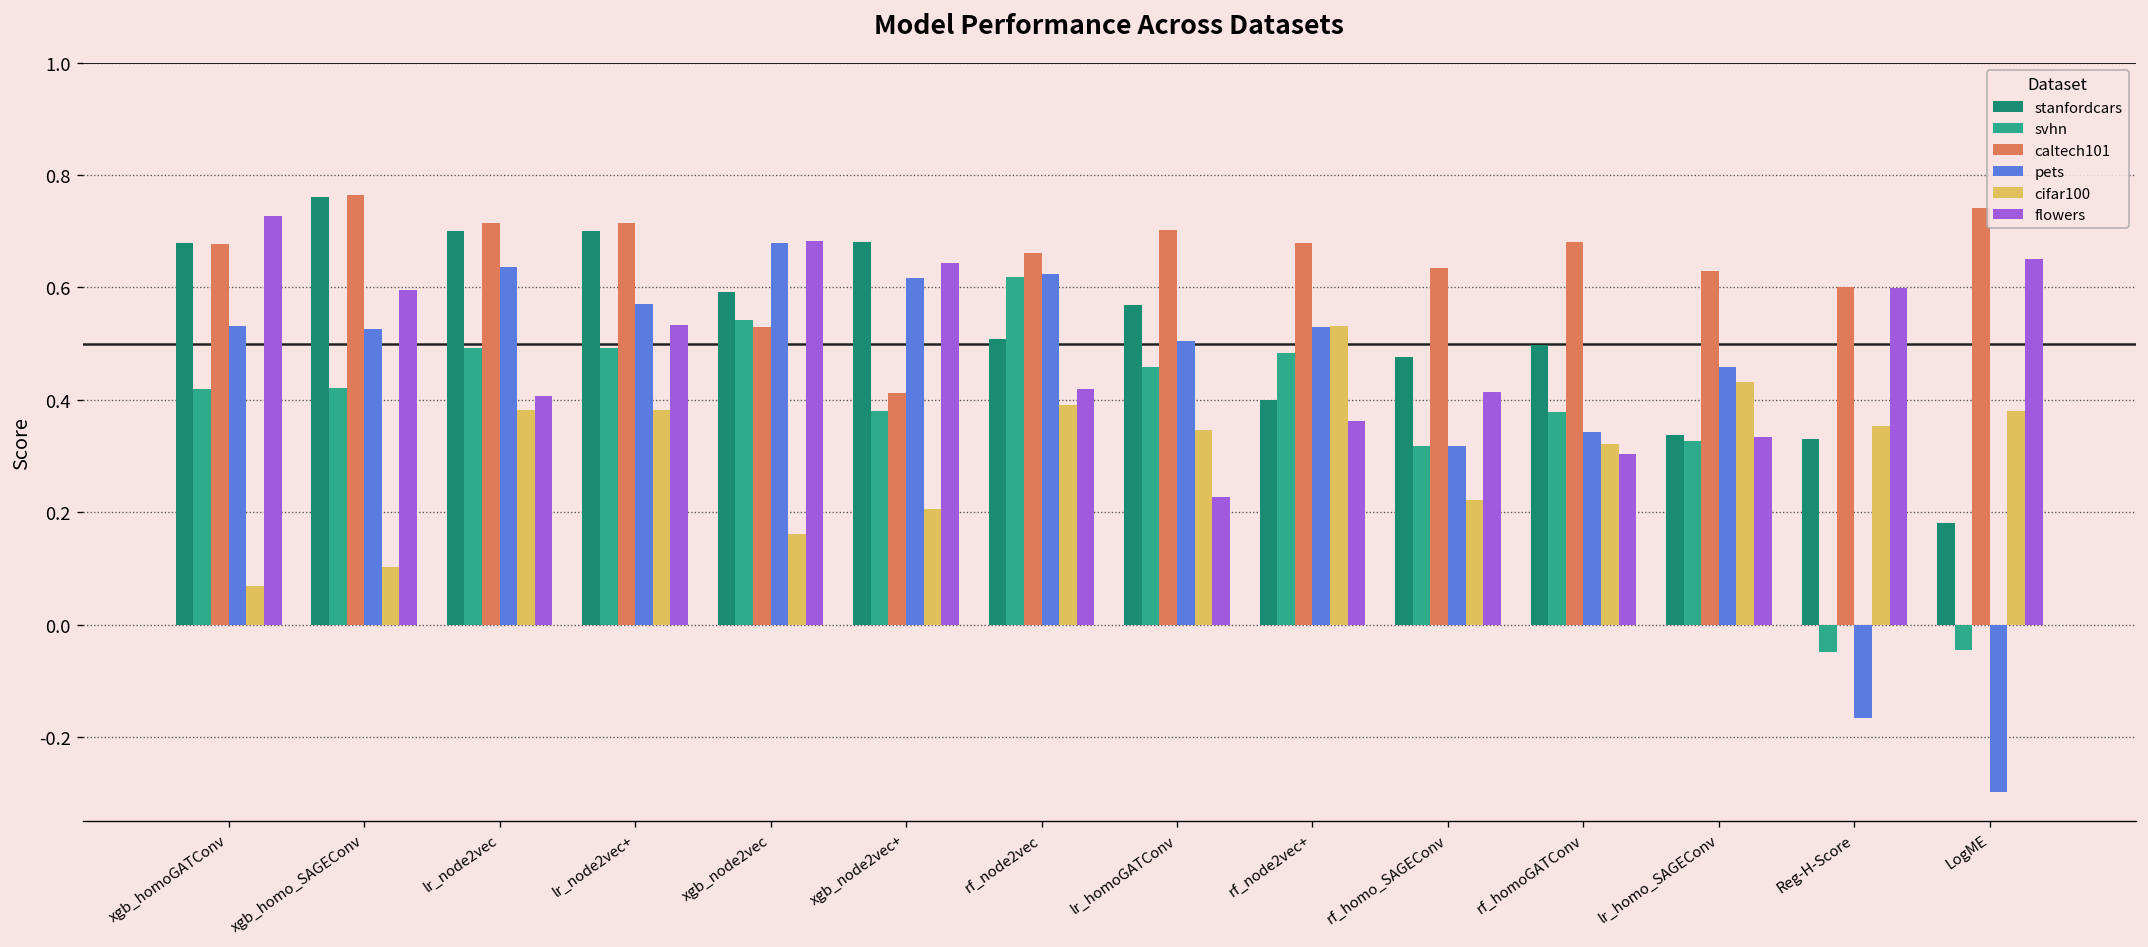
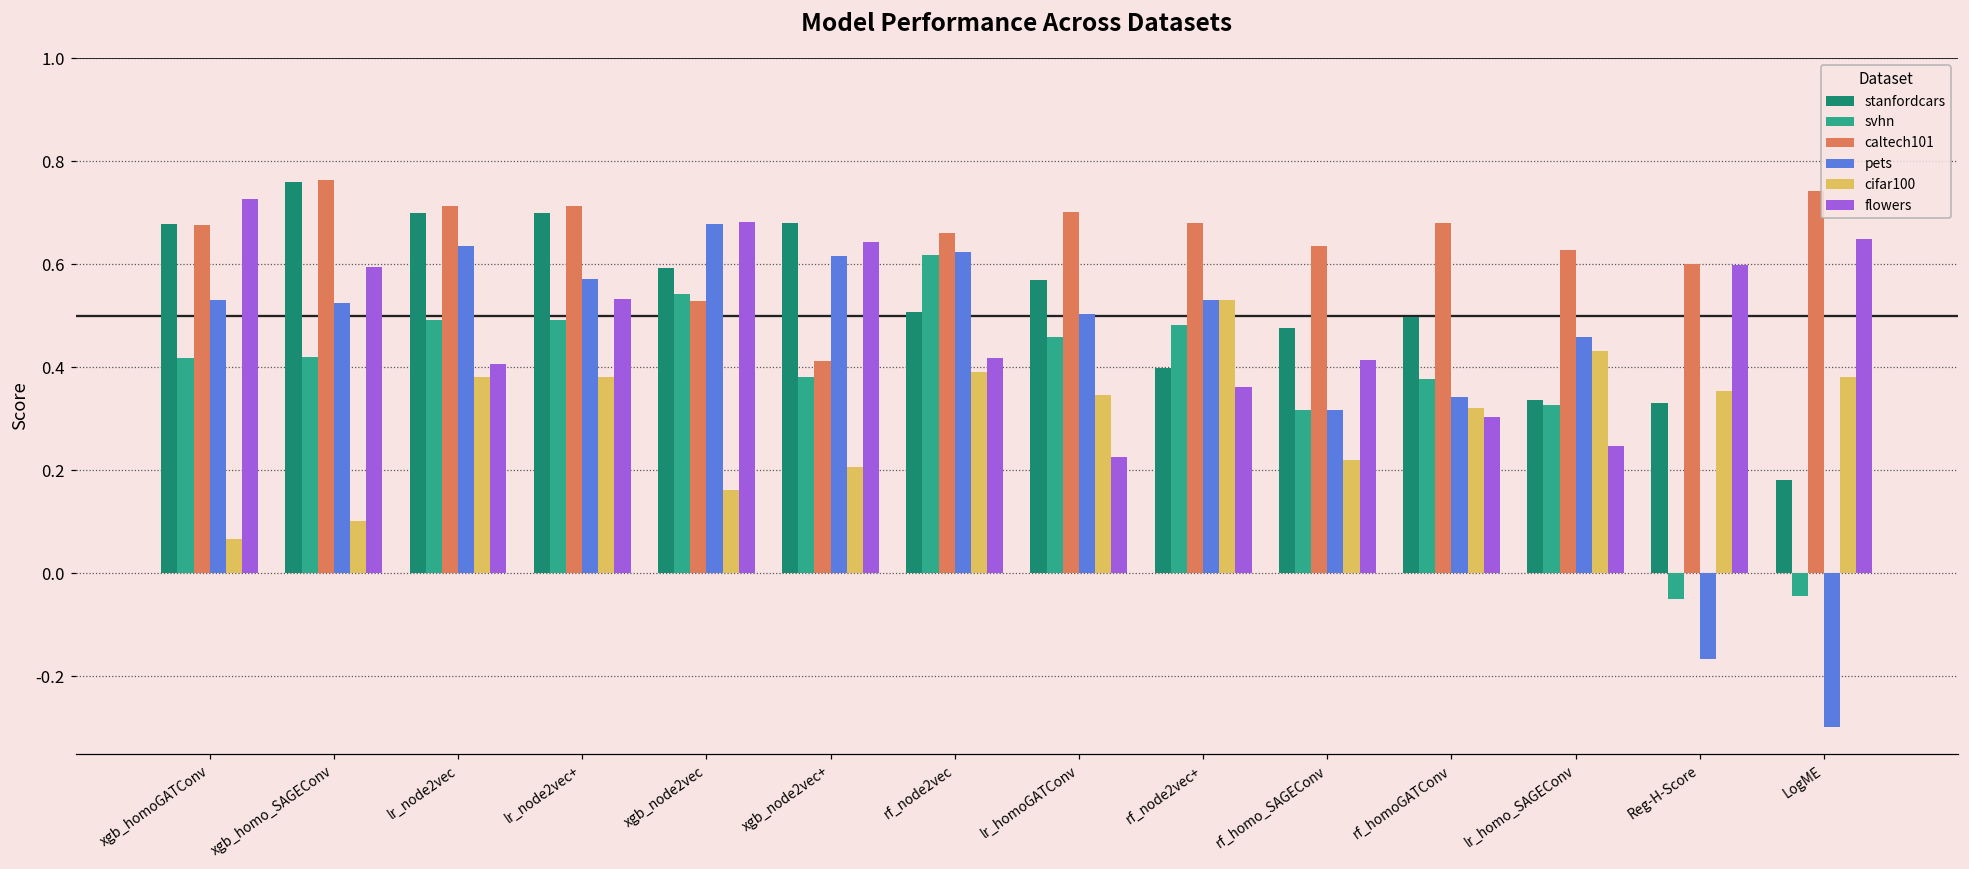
flowers, lr_homo_SAGEConv: 0.33 -> 0.25
